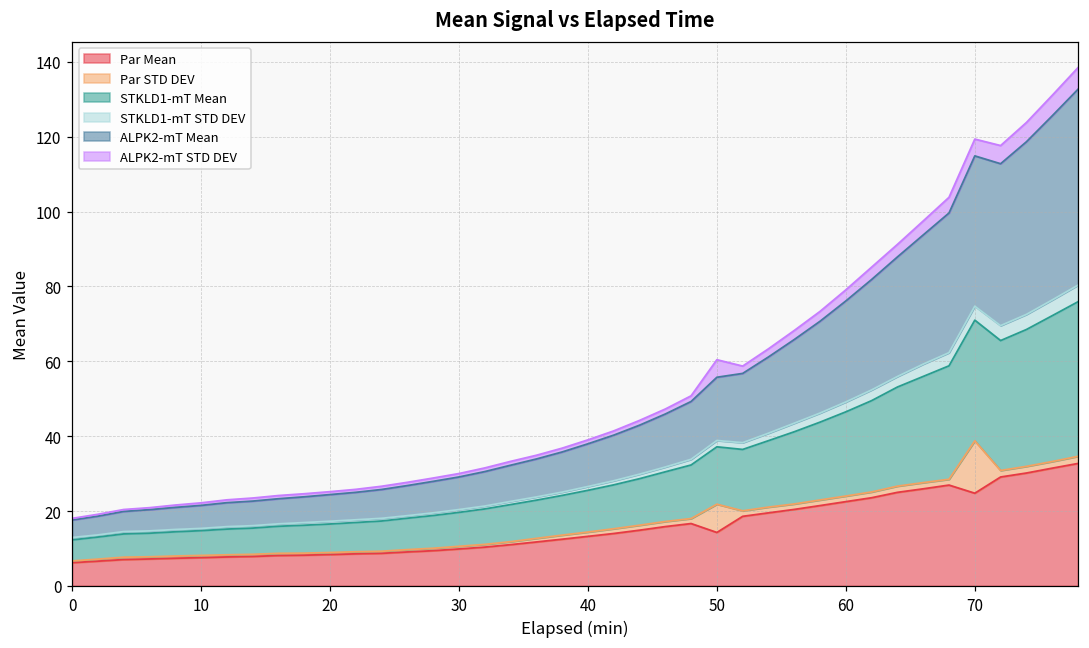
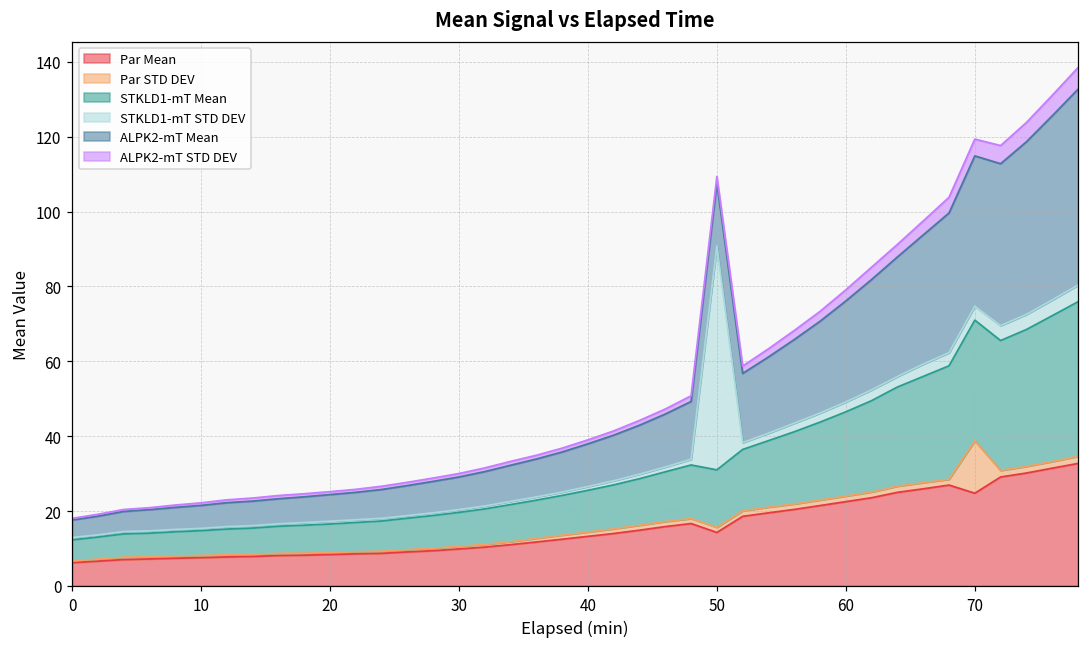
Par STD DEV, 50: 8 -> 1
STKLD1-mT STD DEV, 50: 2 -> 60
ALPK2-mT STD DEV, 50: 5 -> 2
